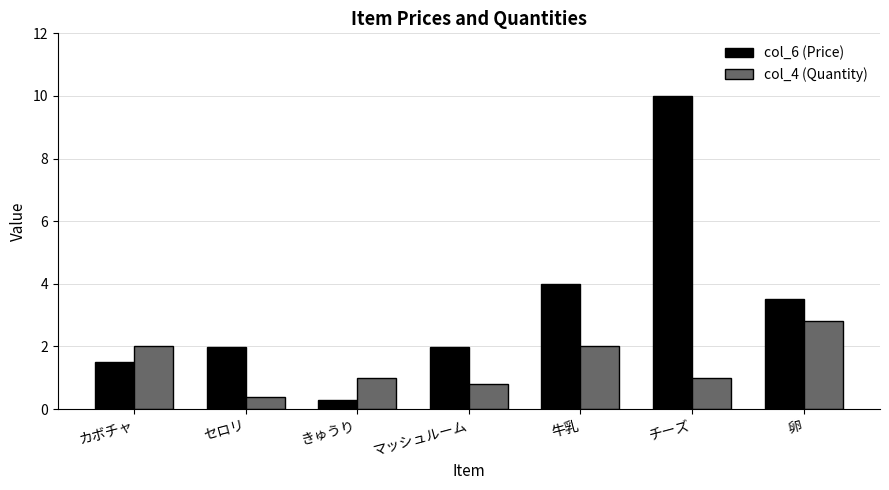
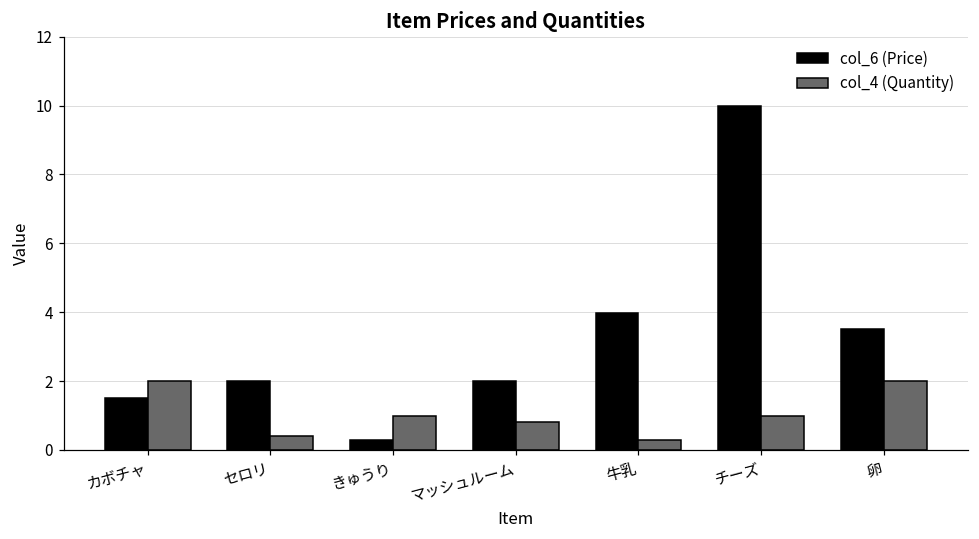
col_4 (Quantity), 牛乳: 2.0 -> 0.3
col_4 (Quantity), 卵: 2.8 -> 2.0
